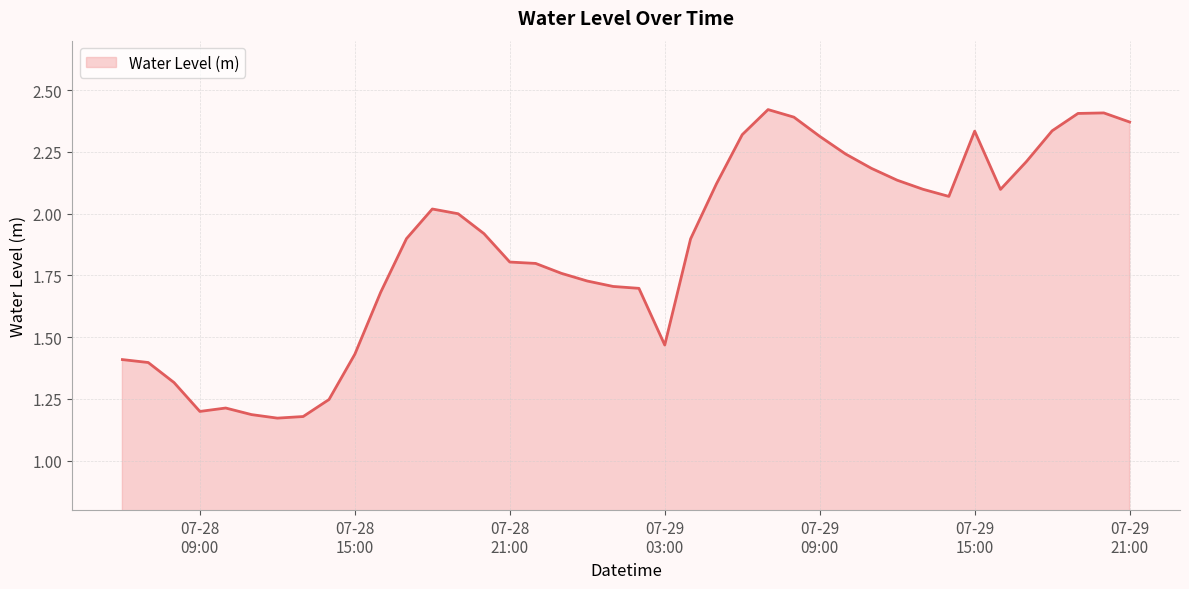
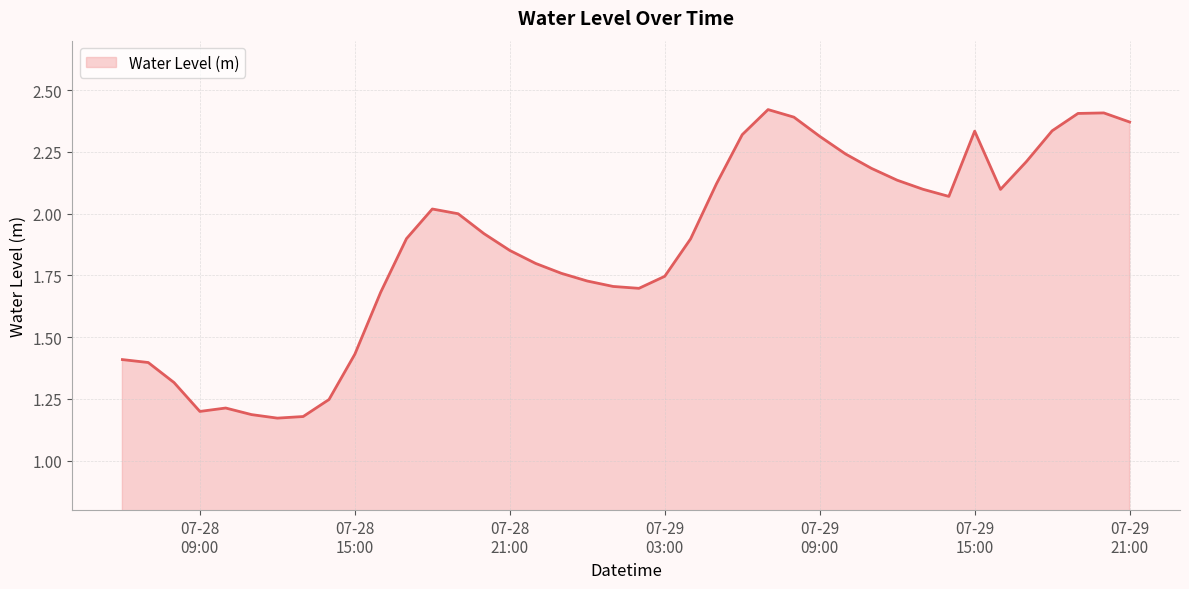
07-28 21:00: 1.80 -> 1.85
07-29 03:00: 1.47 -> 1.75
